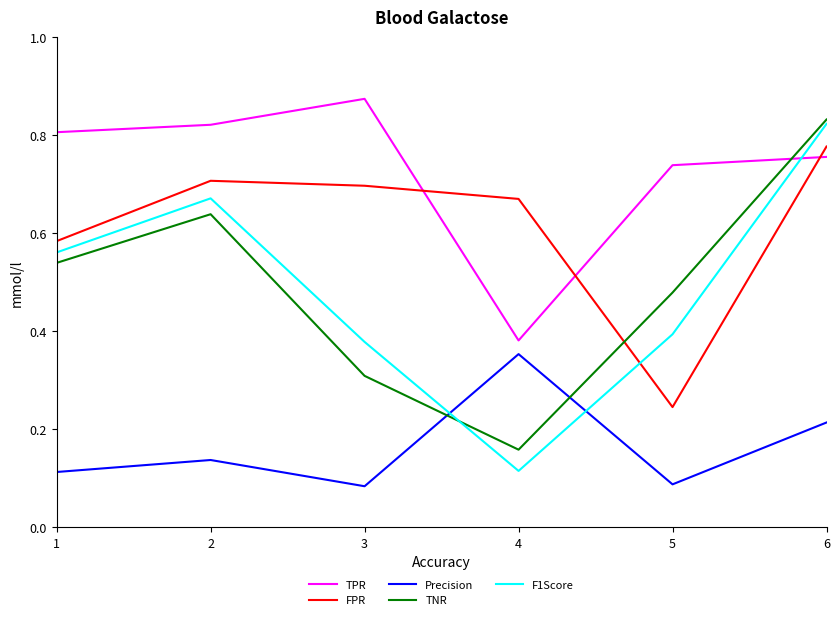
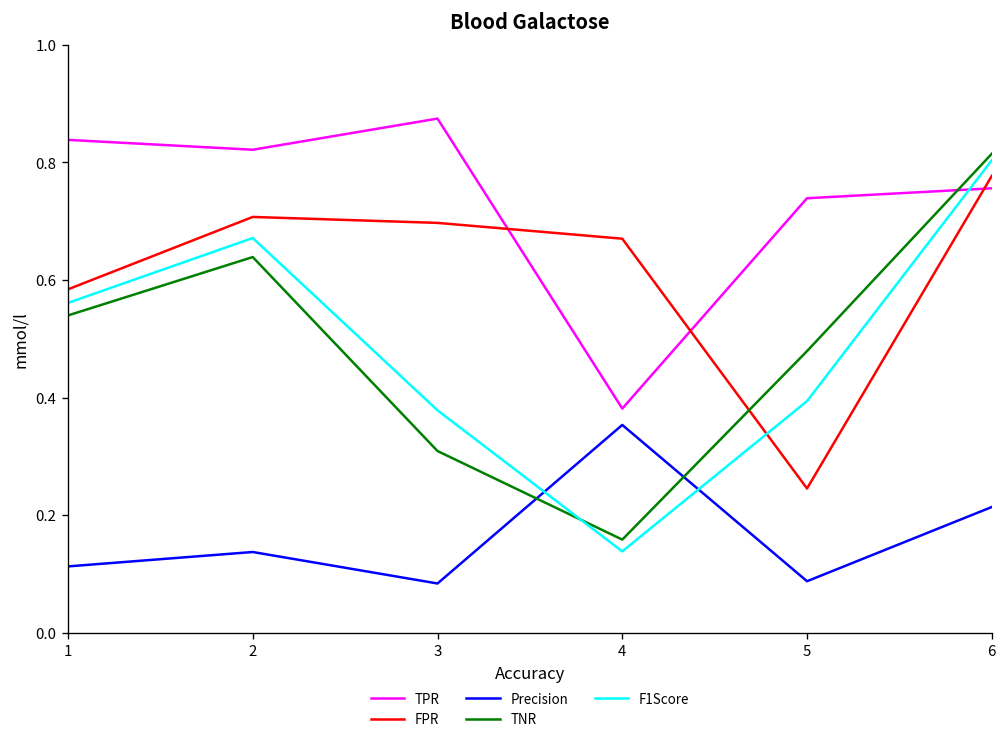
TPR, 1: 0.81 -> 0.84
F1Score, 4: 0.12 -> 0.14
TNR, 6: 0.83 -> 0.81
F1Score, 6: 0.82 -> 0.80
